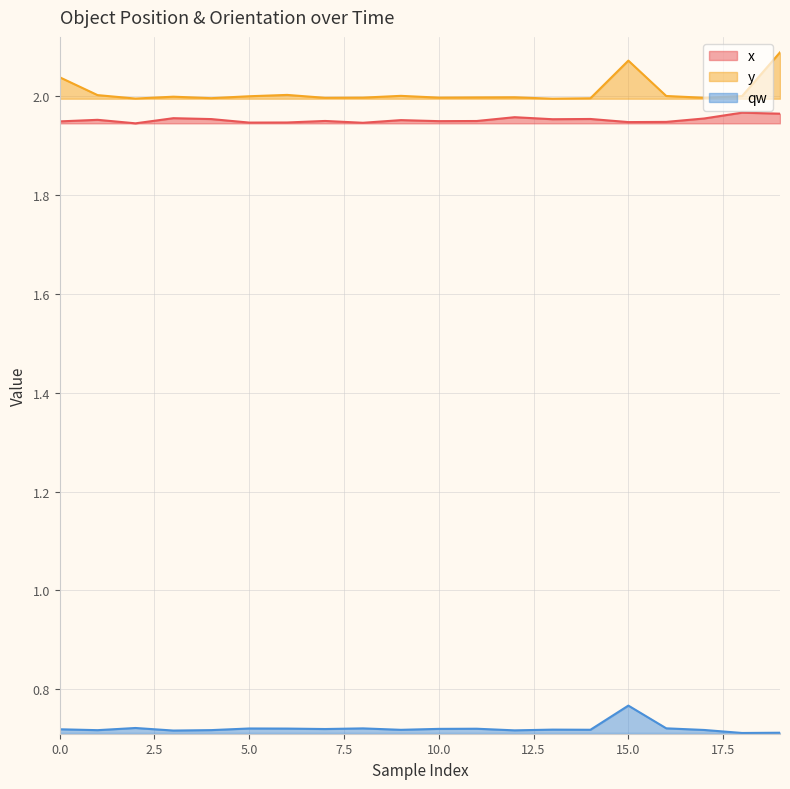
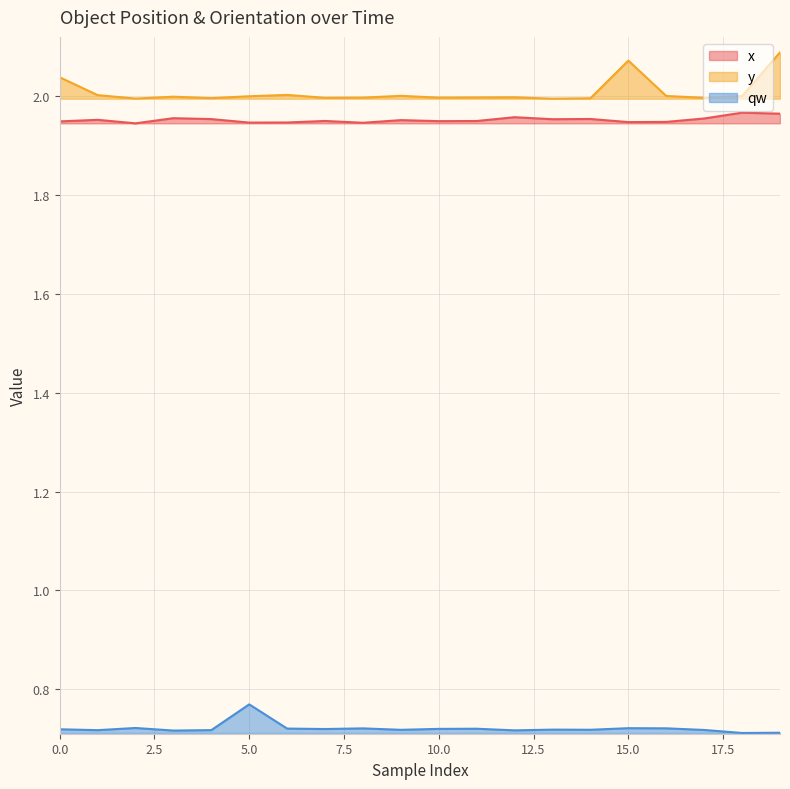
qw, 5.0: 0.72 -> 0.77
qw, 15.0: 0.77 -> 0.72
